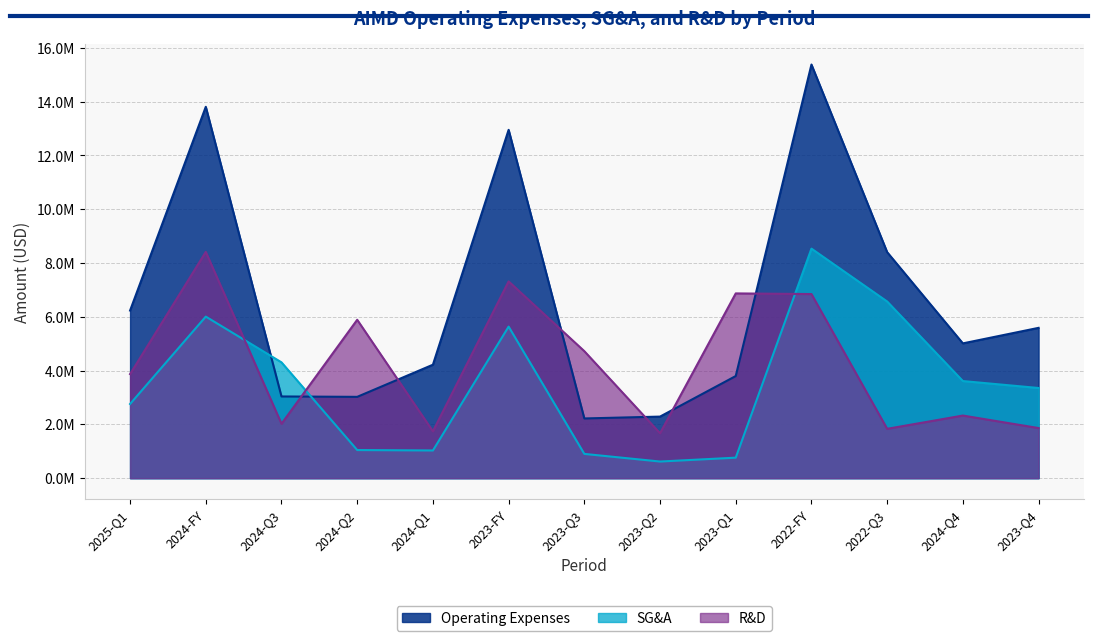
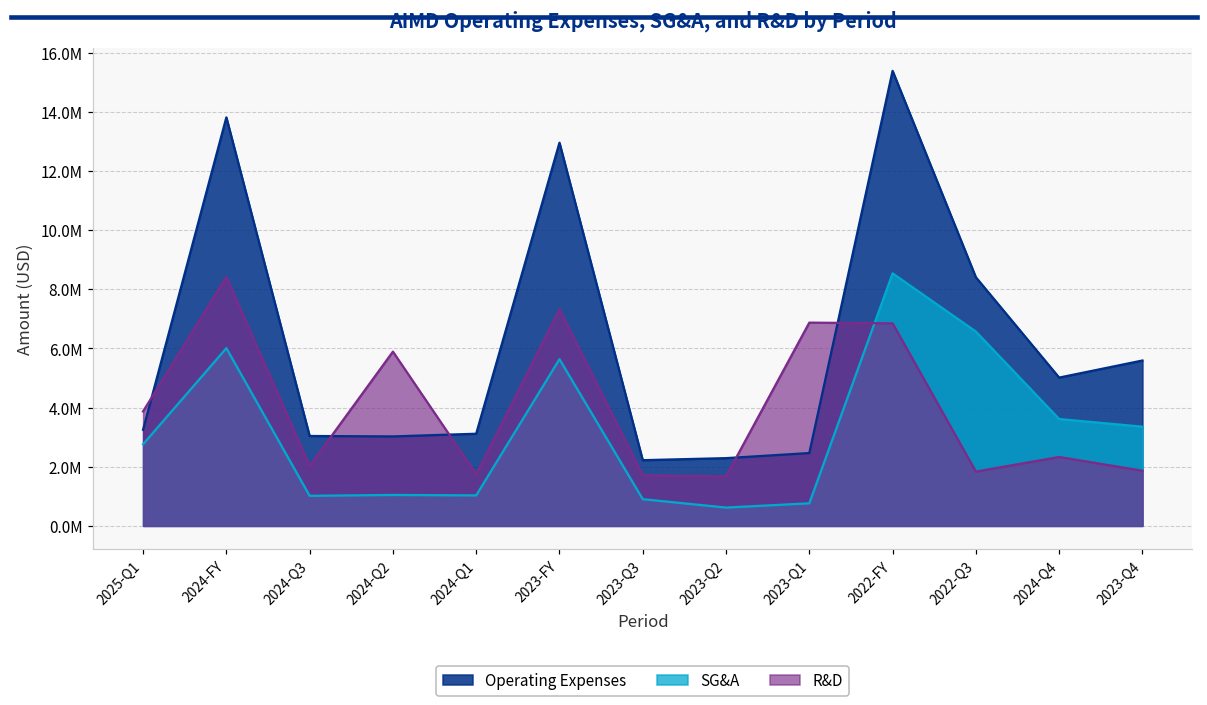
Operating Expenses, 2025-Q1: 6200000 -> 3300000
SG&A, 2024-Q3: 4300000 -> 1000000
Operating Expenses, 2024-Q1: 4200000 -> 3100000
R&D, 2023-Q3: 4700000 -> 1700000
Operating Expenses, 2023-Q1: 3800000 -> 2500000
